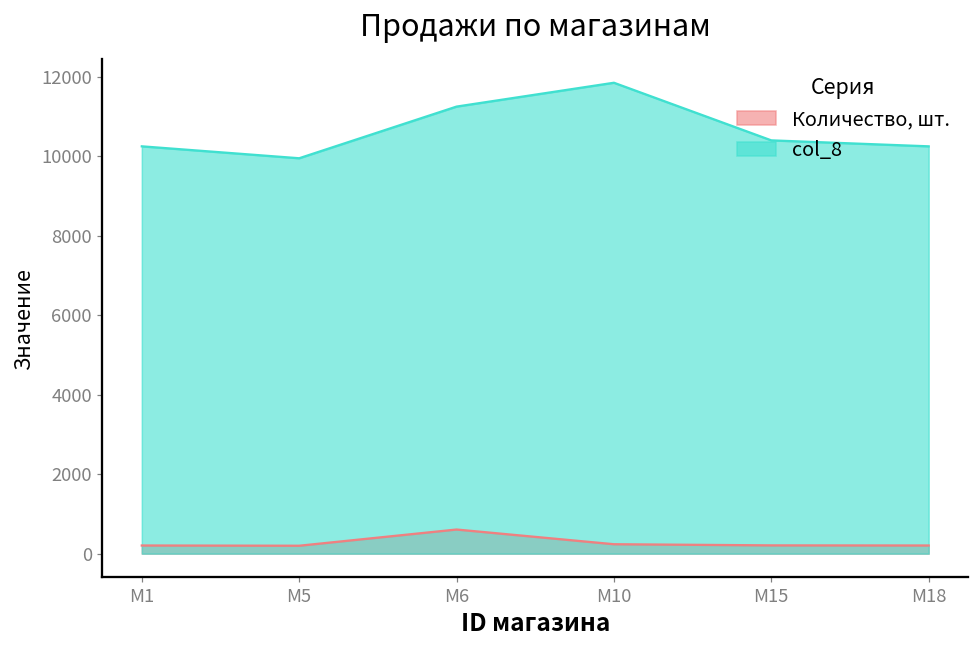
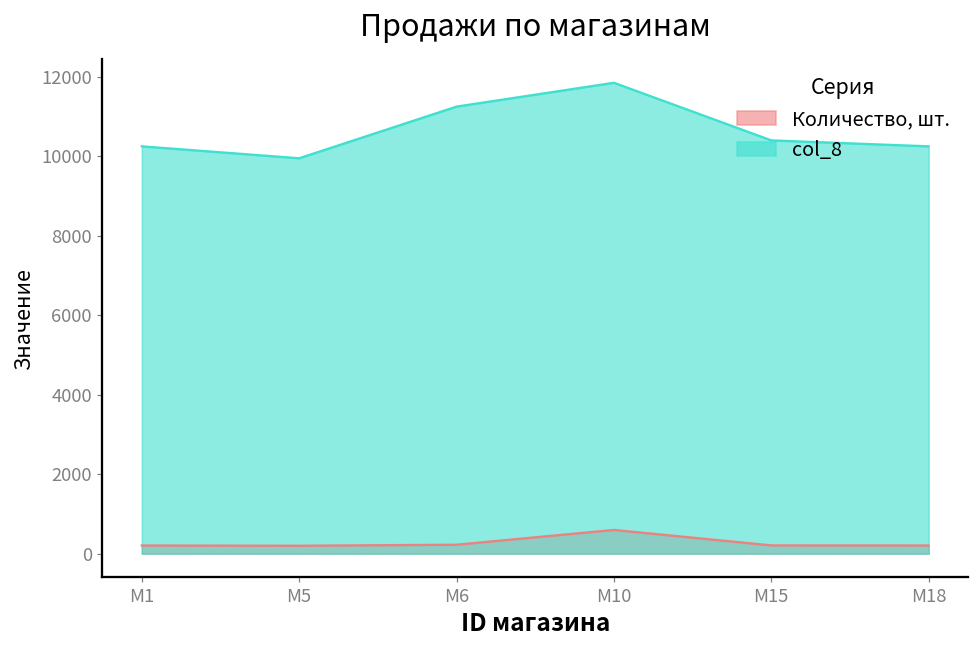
Количество, шт., M6: 600 -> 200
Количество, шт., M10: 200 -> 600
